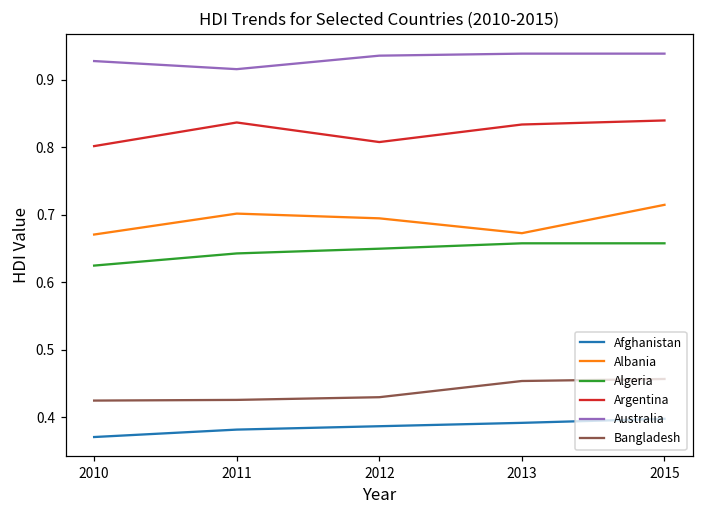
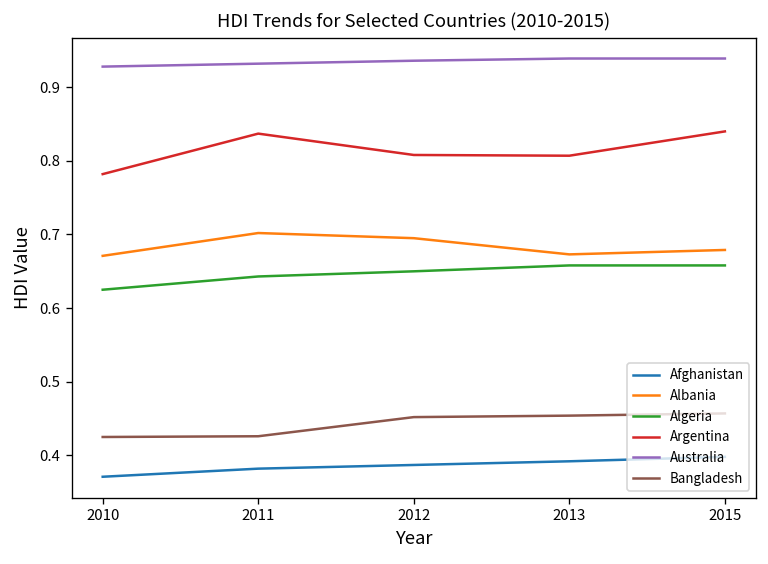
Argentina, 2010: 0.80 -> 0.78
Australia, 2011: 0.92 -> 0.93
Bangladesh, 2012: 0.43 -> 0.45
Argentina, 2013: 0.83 -> 0.81
Albania, 2015: 0.72 -> 0.68
